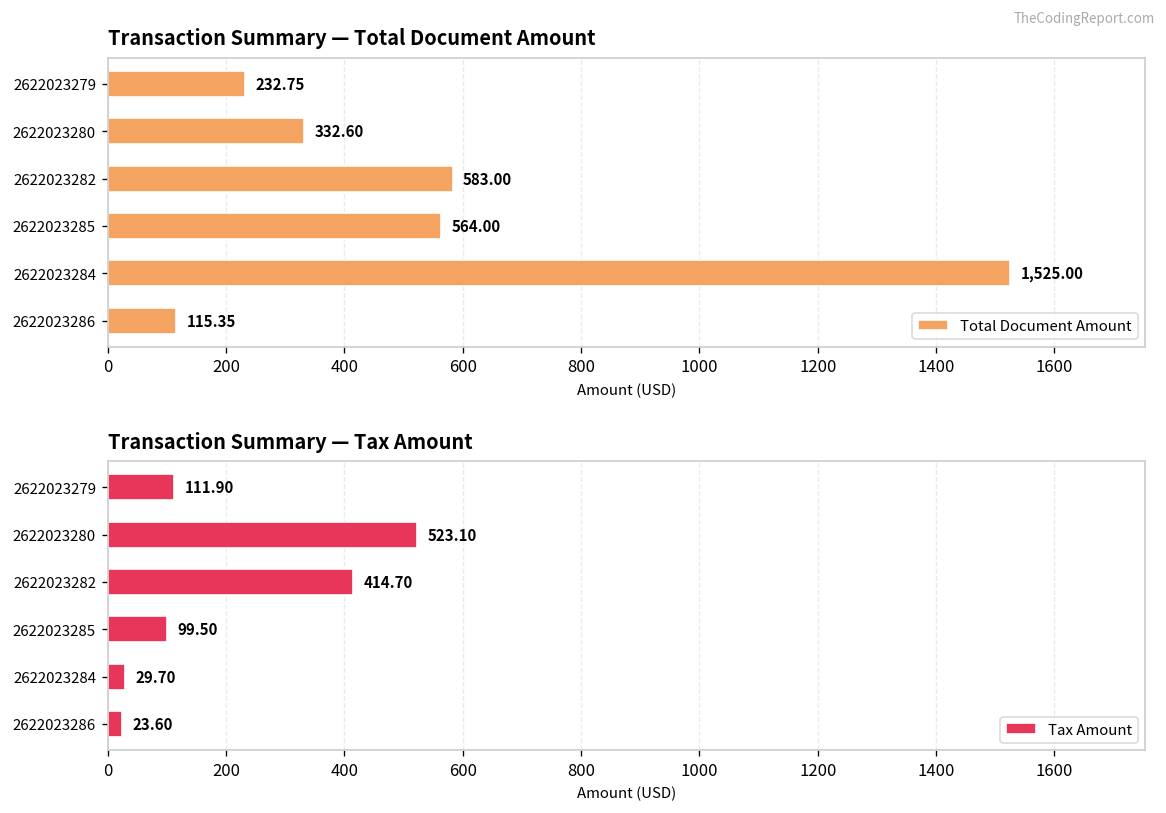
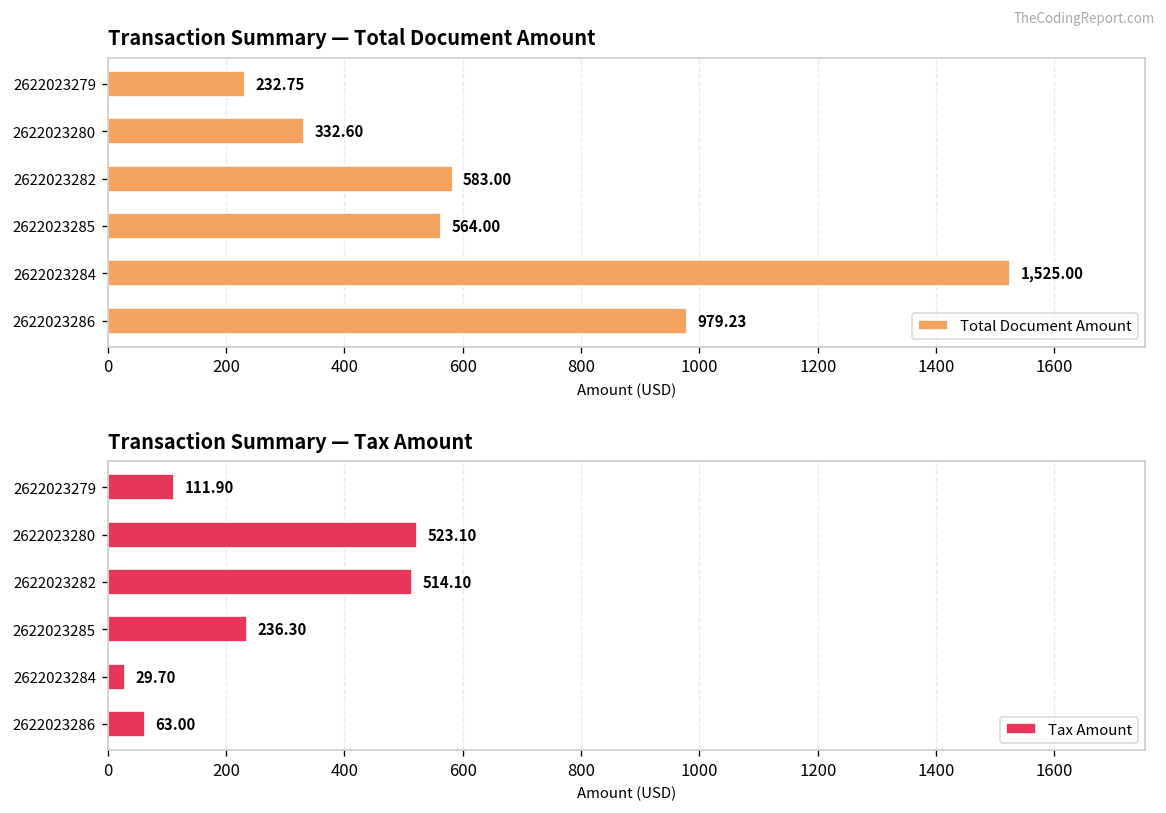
Transaction Summary — Total Document Amount, 2622023286: 115.35 -> 979.23
Transaction Summary — Tax Amount, 2622023282: 414.70 -> 514.10
Transaction Summary — Tax Amount, 2622023285: 99.50 -> 236.30
Transaction Summary — Tax Amount, 2622023286: 23.60 -> 63.00
